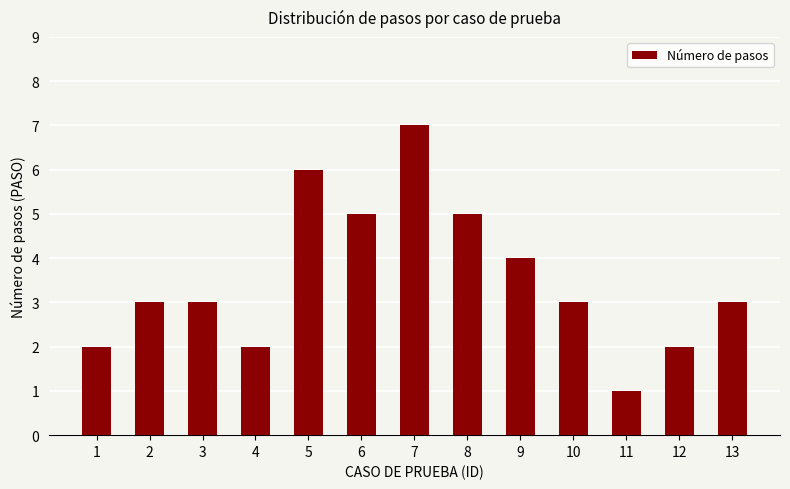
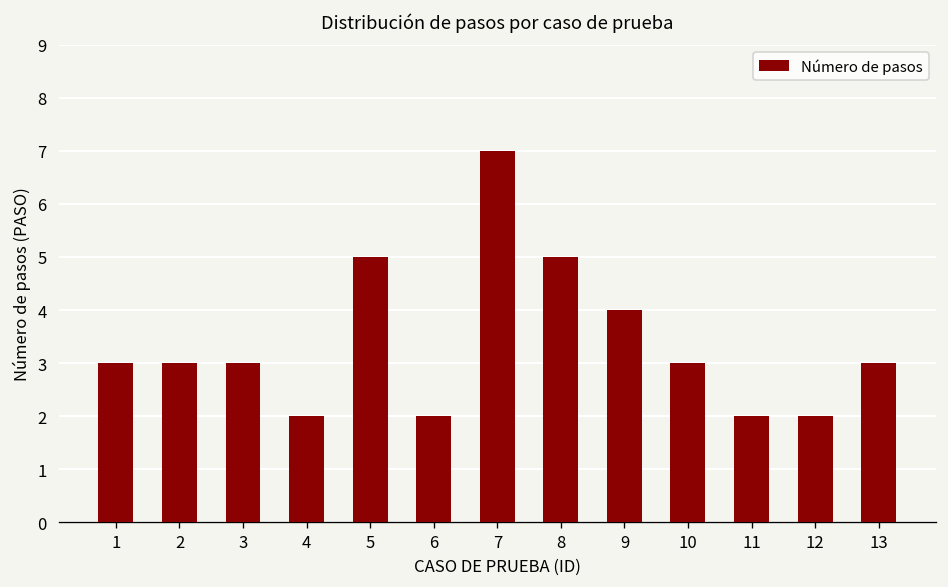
1: 2 -> 3
5: 6 -> 5
6: 5 -> 2
11: 1 -> 2
